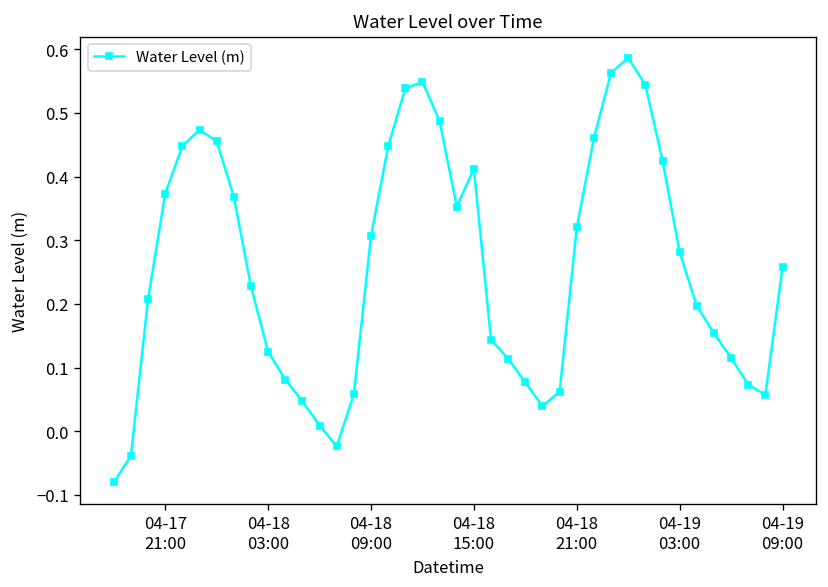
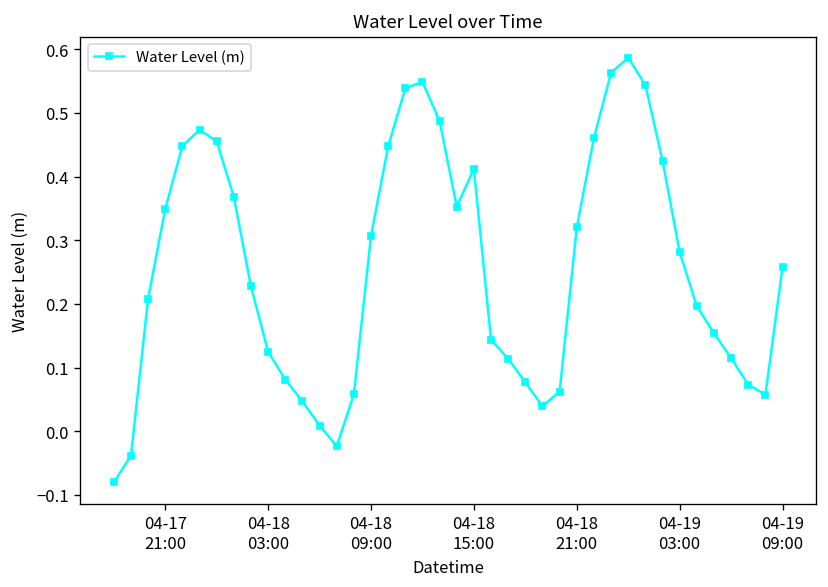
04-17 21:00: 0.37 -> 0.35
